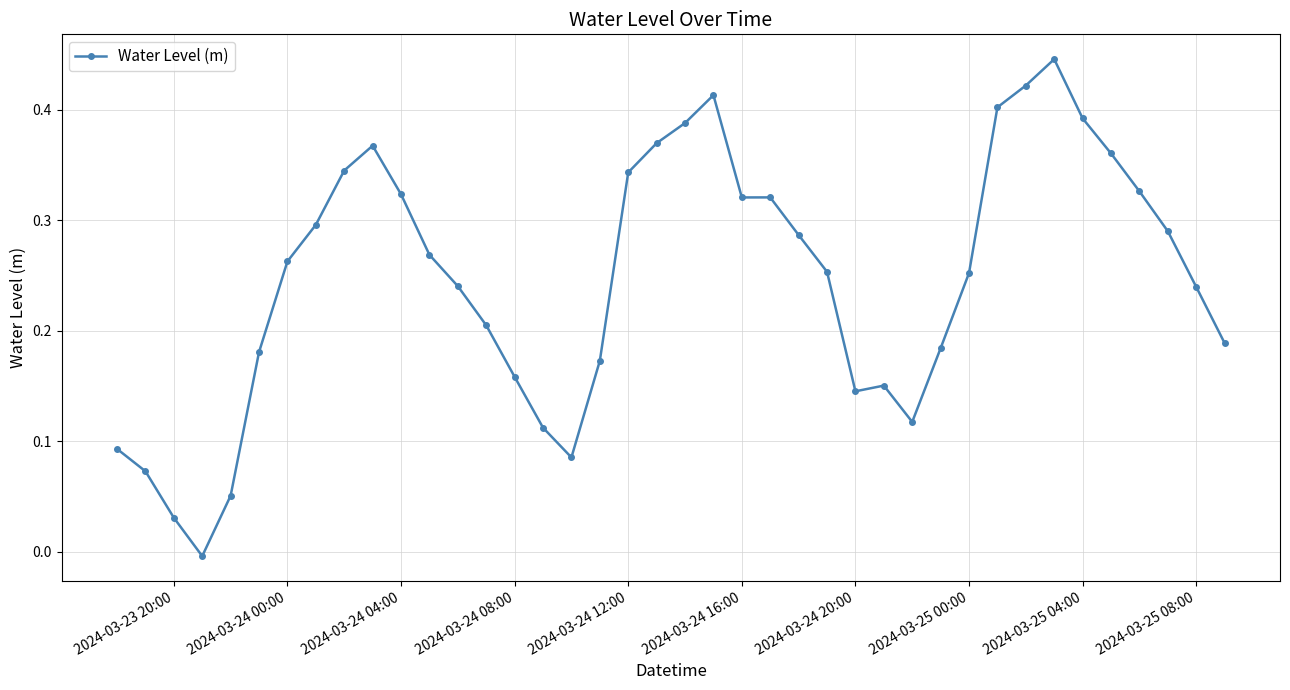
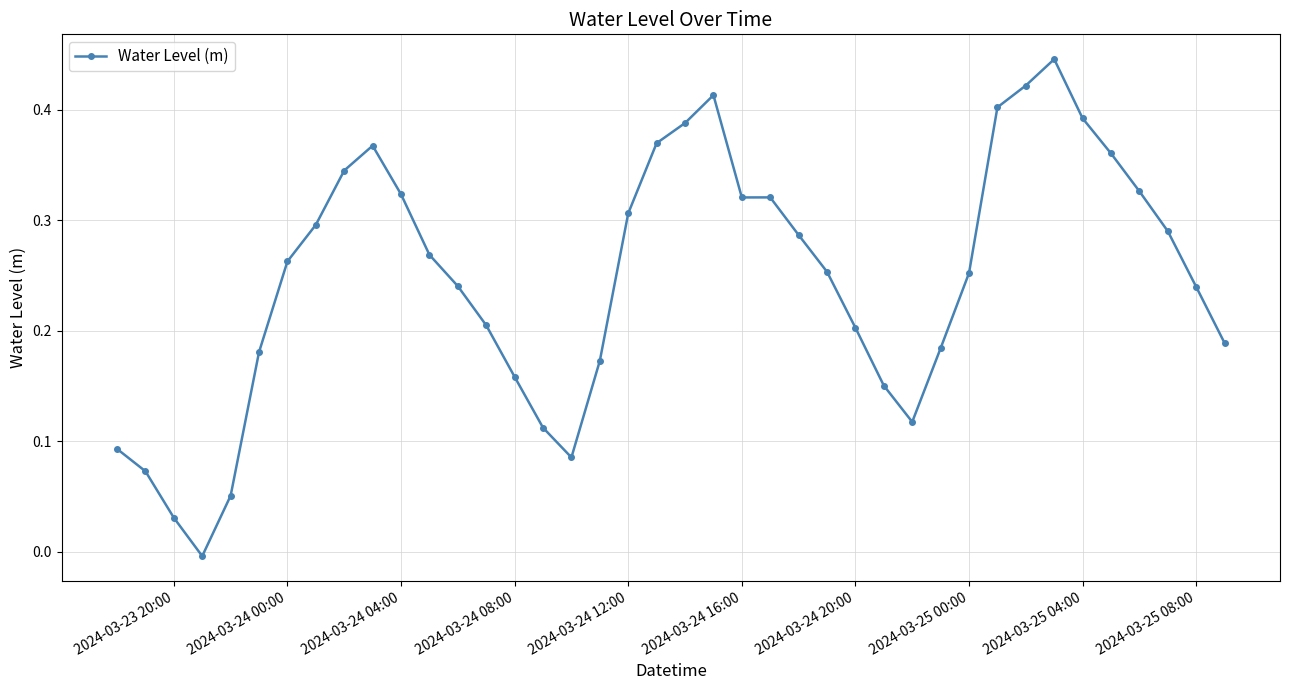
2024-03-24 12:00: 0.343 -> 0.306
2024-03-24 20:00: 0.145 -> 0.203
